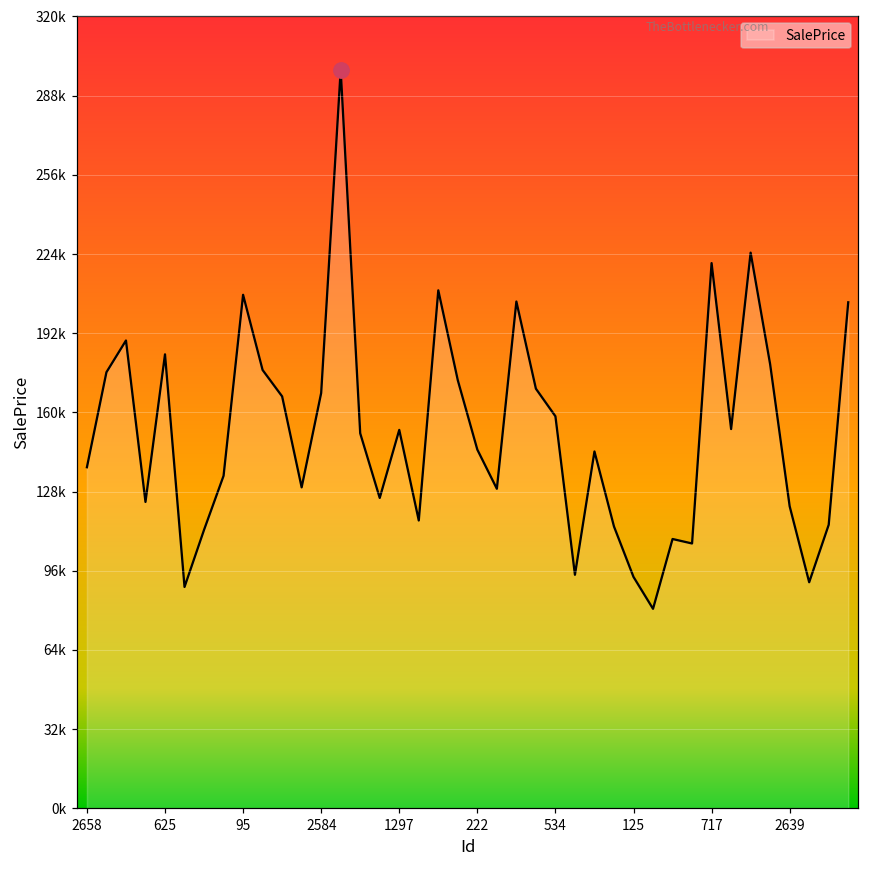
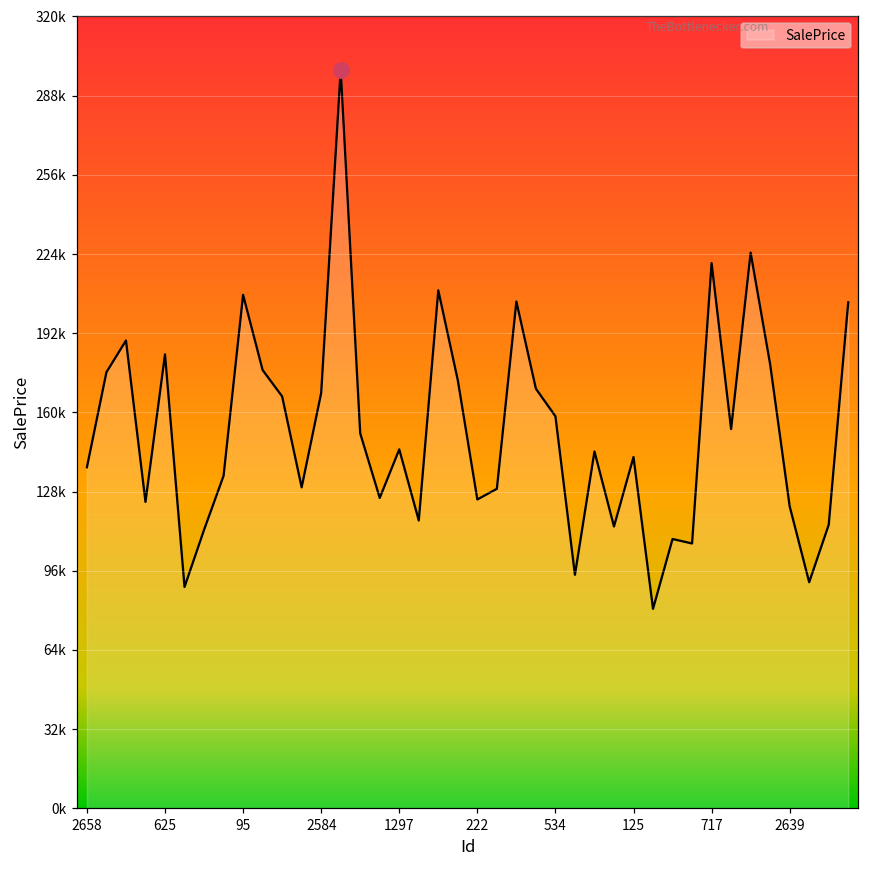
SalePrice, 1297: 153000 -> 145000
SalePrice, 222: 145000 -> 125000
SalePrice, 125: 93000 -> 142000
